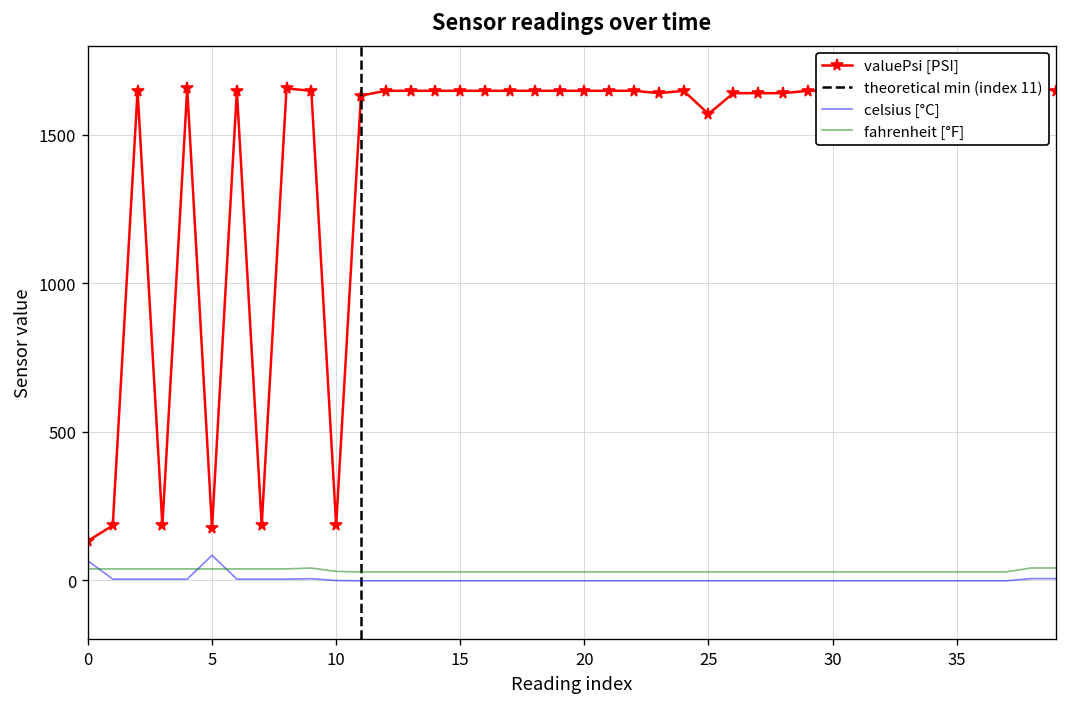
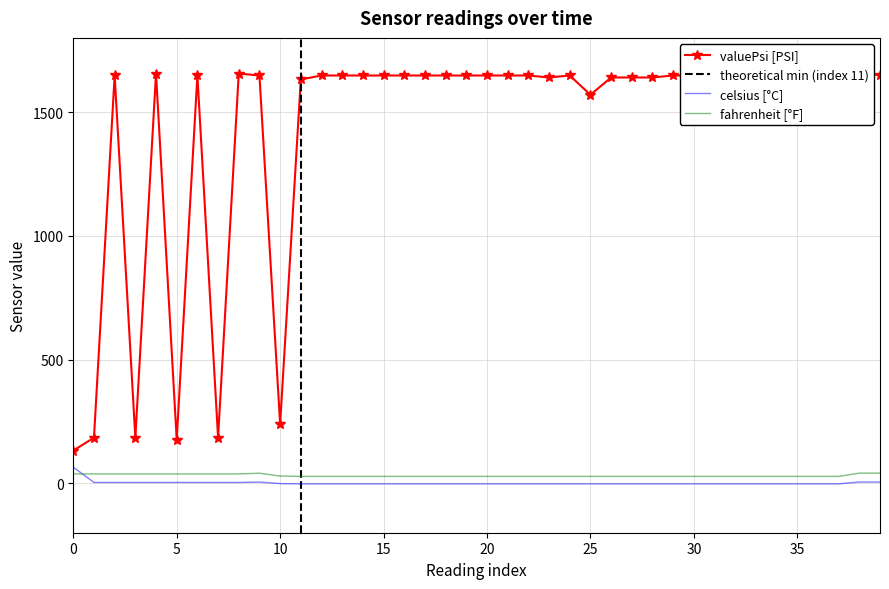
celsius [°C], 5: 80 -> 0
valuePsi [PSI], 10: 180 -> 240
